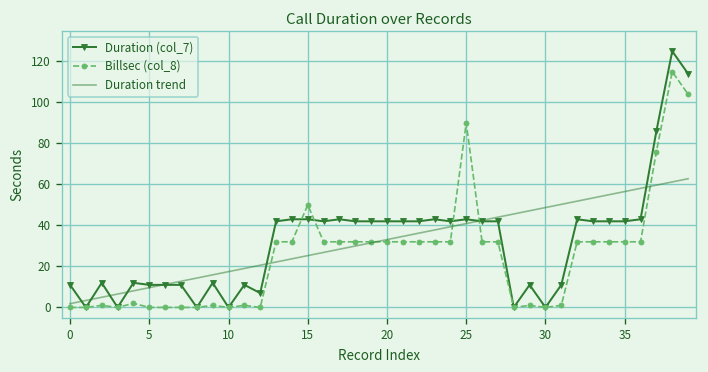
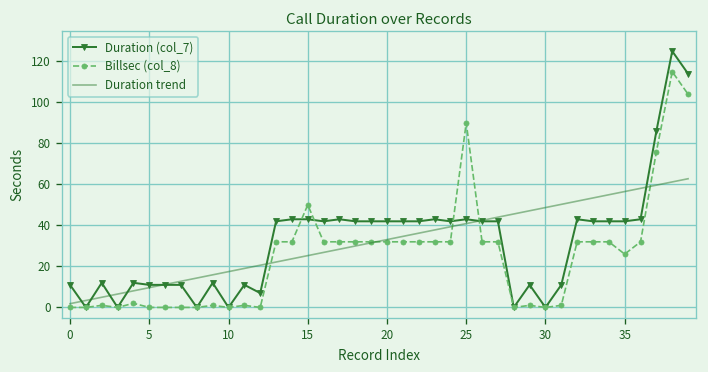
Billsec (col_8), 35: 32 -> 26
